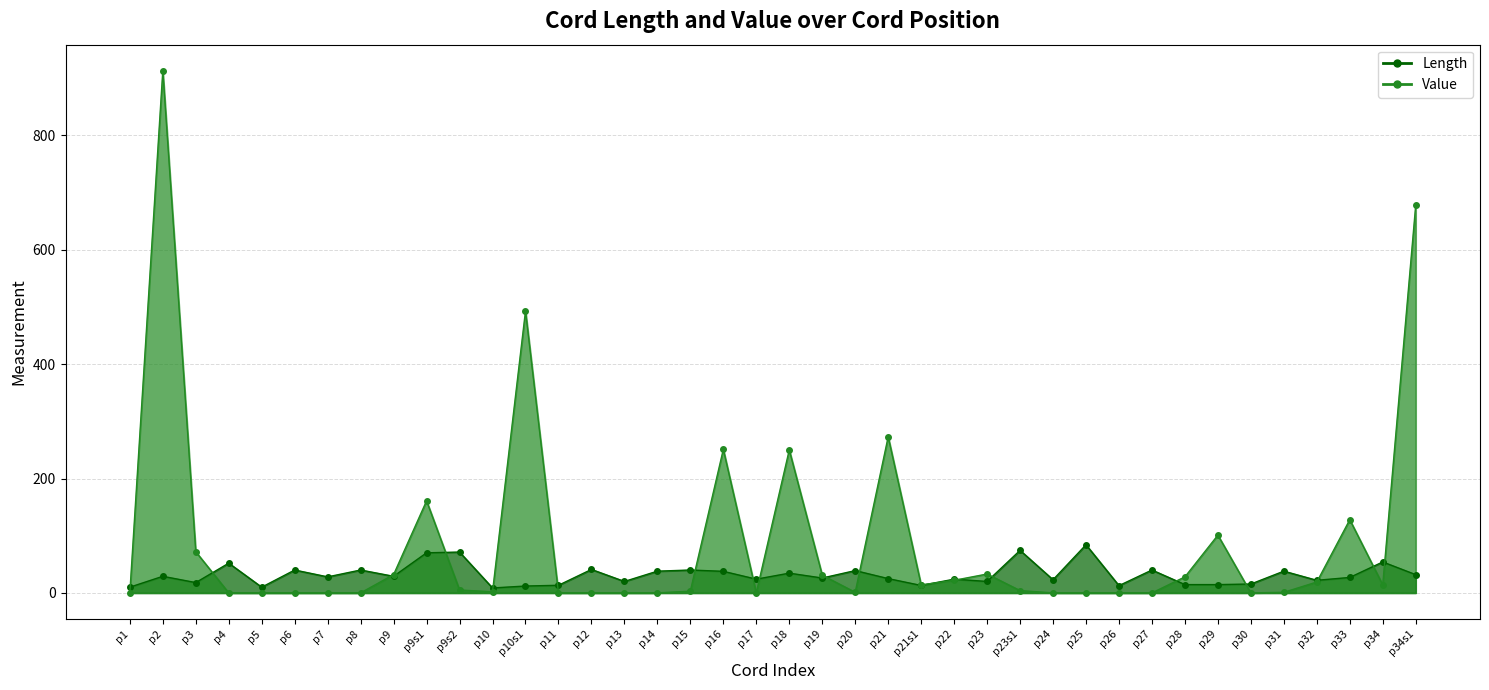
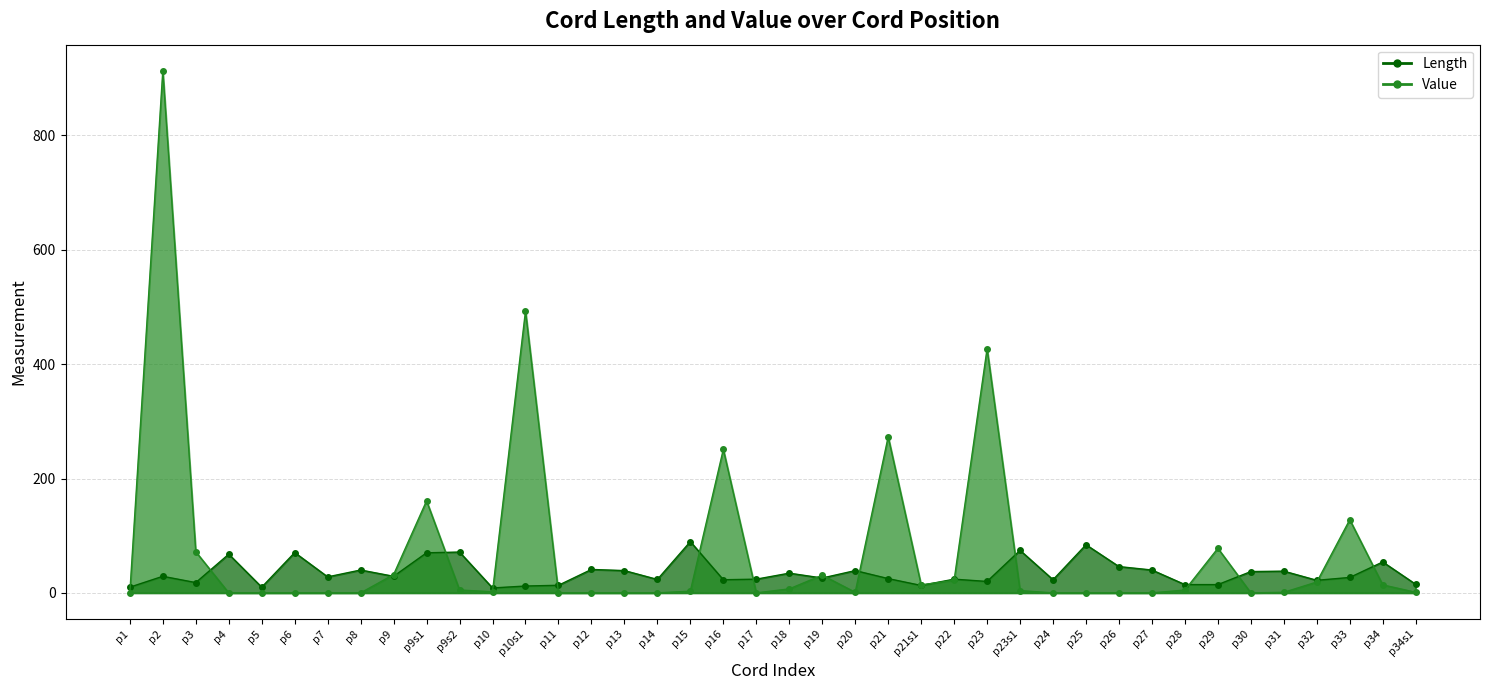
Length, p4: 50 -> 70
Length, p6: 40 -> 70
Length, p13: 20 -> 40
Length, p14: 40 -> 20
Length, p15: 40 -> 90
Length, p16: 40 -> 20
Value, p18: 250 -> 10
Value, p23: 30 -> 430
Length, p26: 10 -> 50
Value, p28: 30 -> 10
Value, p29: 100 -> 80
Length, p30: 20 -> 40
Length, p34s1: 30 -> 20
Value, p34s1: 680 -> 0
